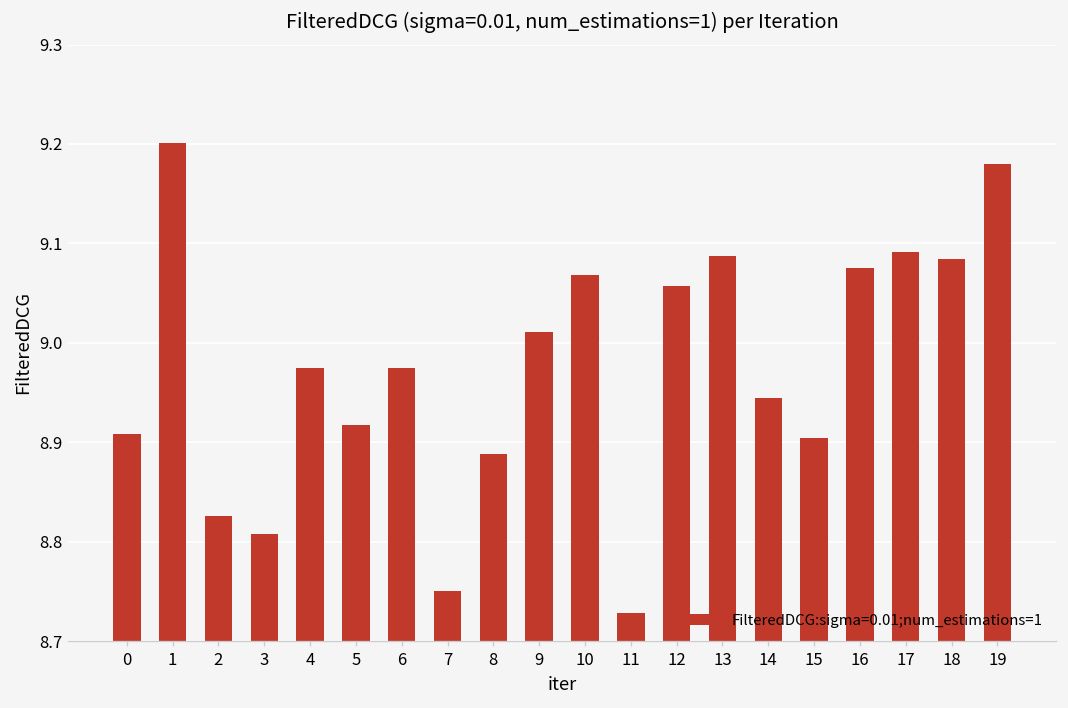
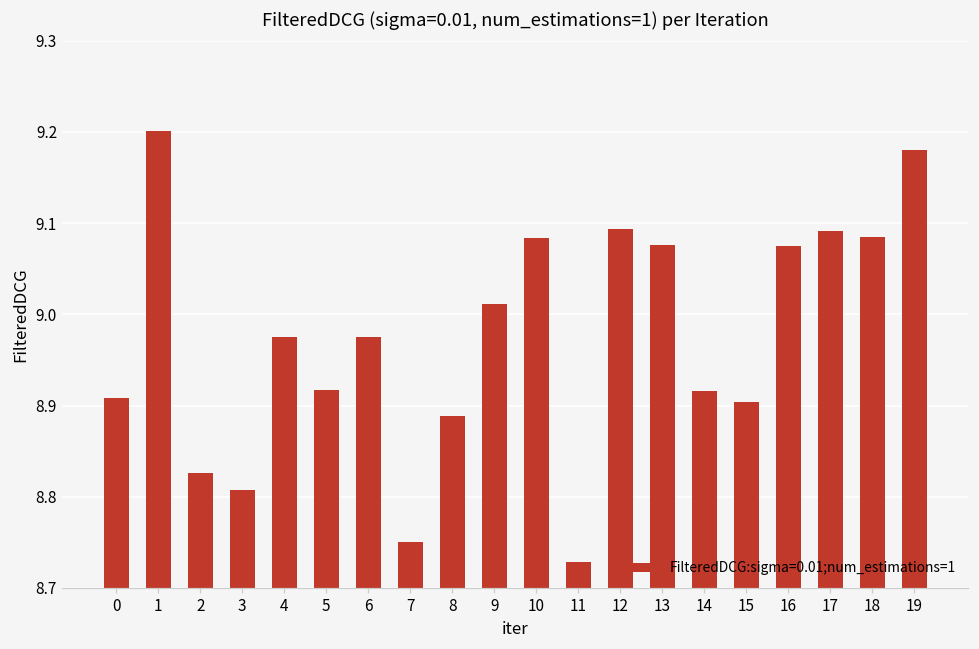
10: 9.07 -> 9.08
12: 9.06 -> 9.09
13: 9.09 -> 9.08
14: 8.94 -> 8.92
